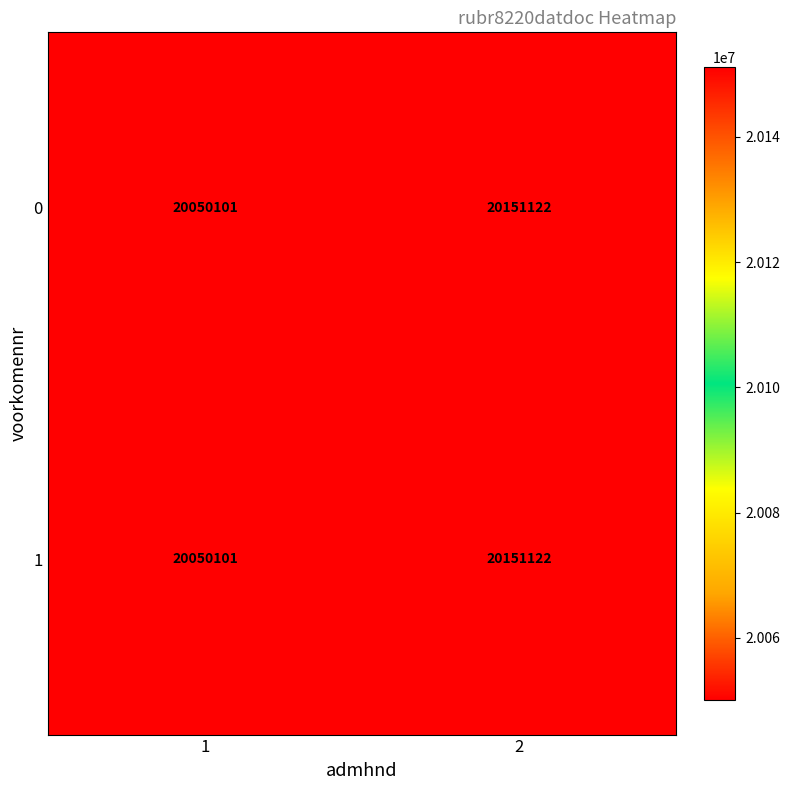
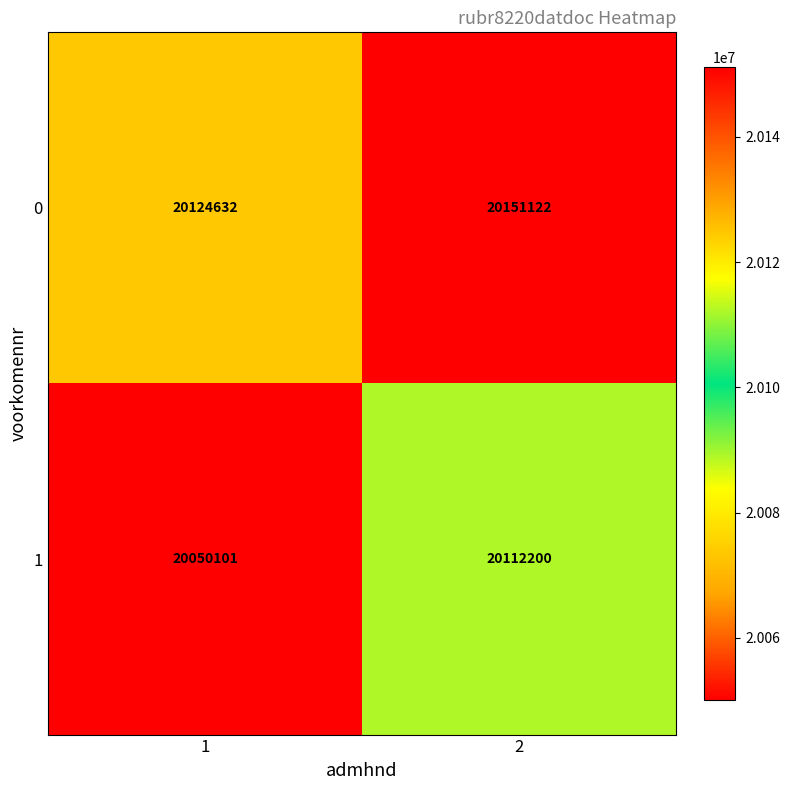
0, 1: 20050101 -> 20124632
1, 2: 20151122 -> 20112200
